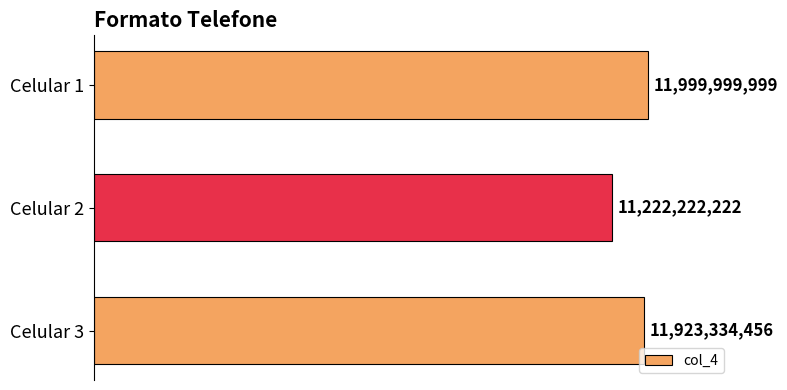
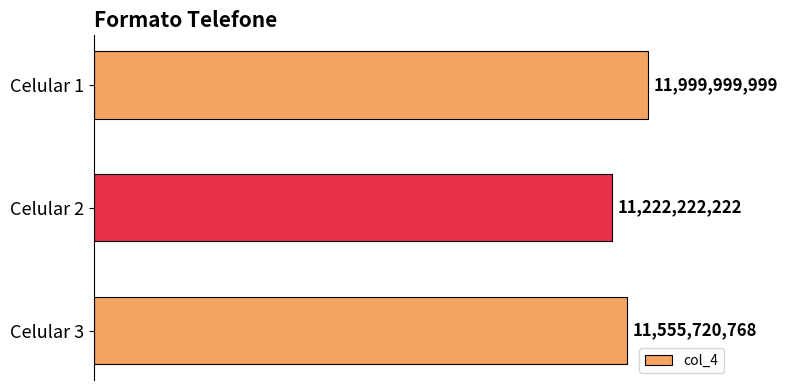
Celular 3: 11,923,334,456 -> 11,555,720,768
